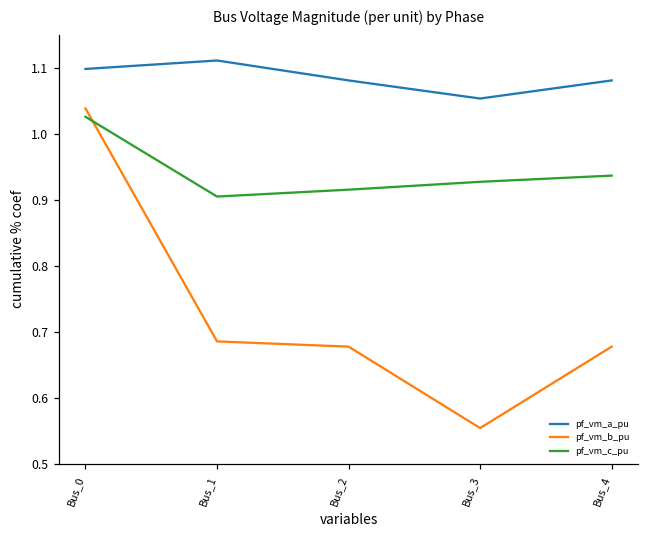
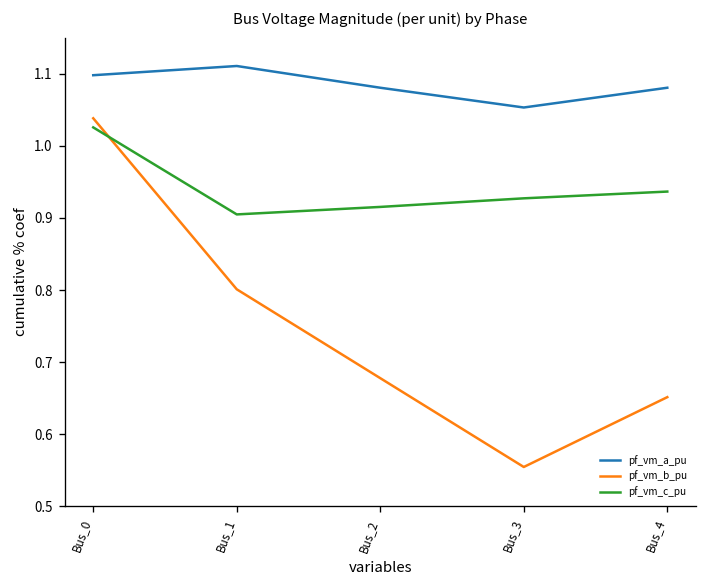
pf_vm_b_pu, Bus_1: 0.69 -> 0.80
pf_vm_b_pu, Bus_4: 0.68 -> 0.65
